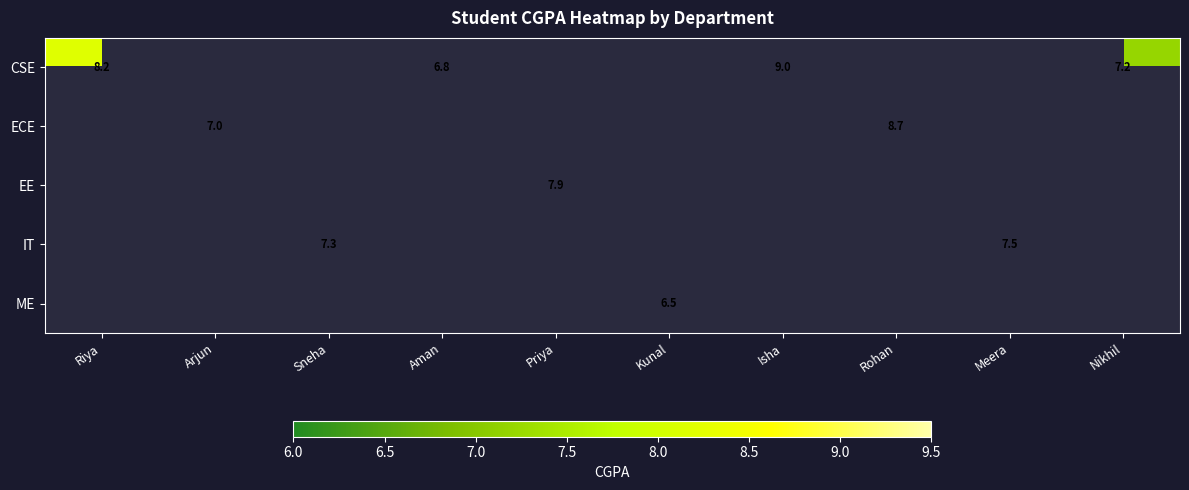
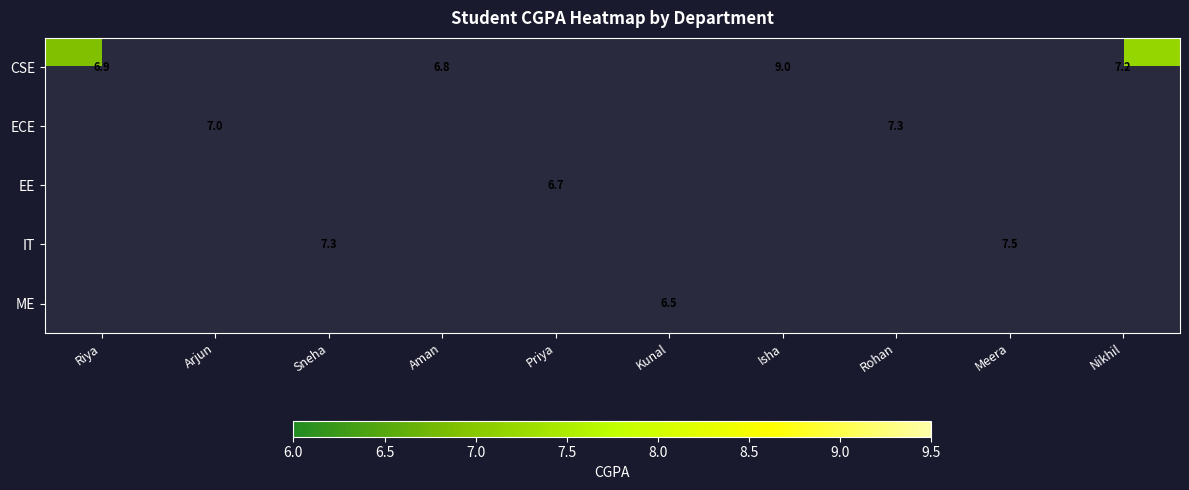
CSE, Riya: 8.2 -> 6.9
ECE, Rohan: 8.7 -> 7.3
EE, Priya: 7.9 -> 6.7
